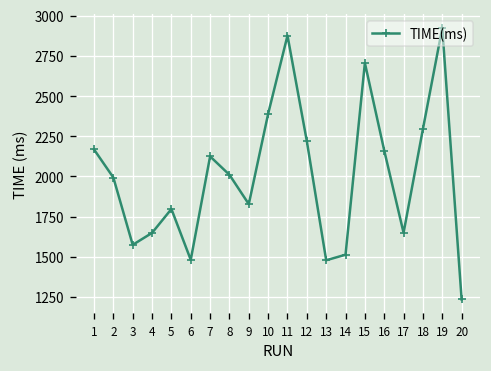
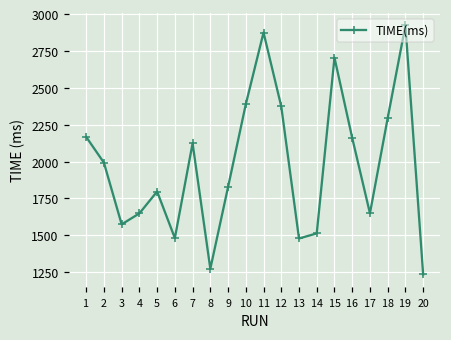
8: 2010 -> 1270
12: 2220 -> 2370
